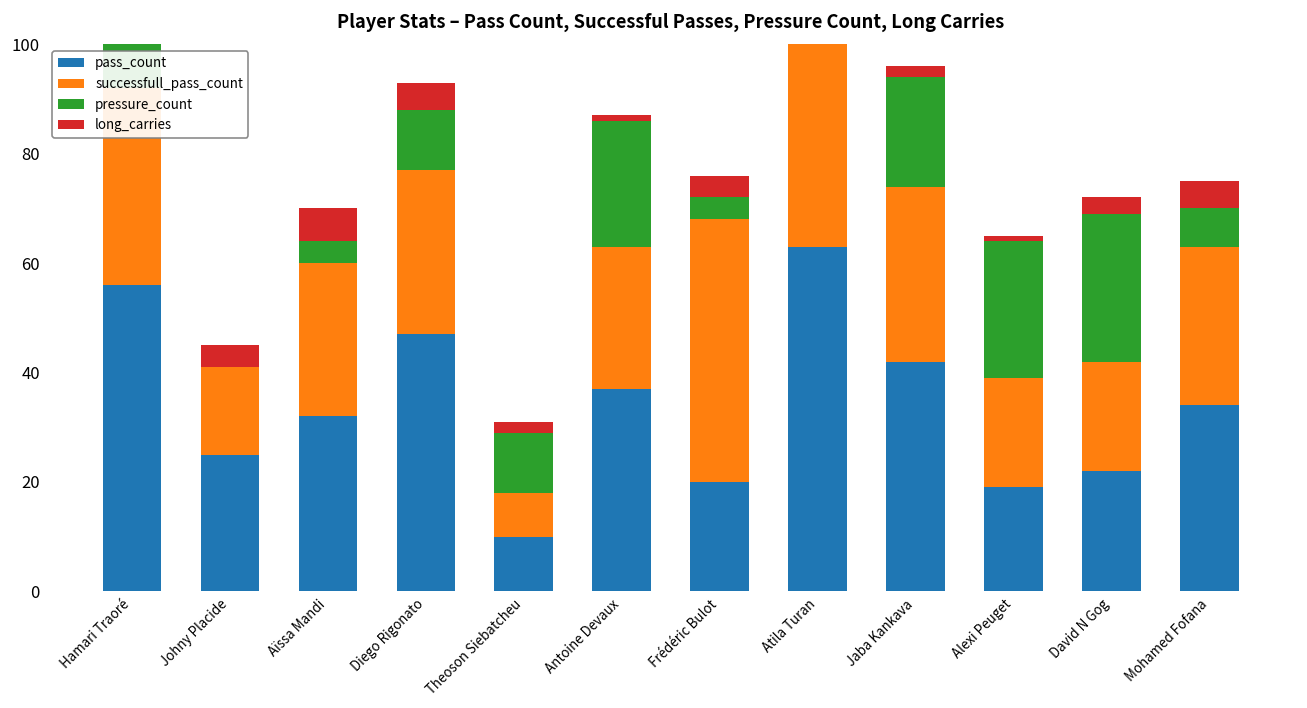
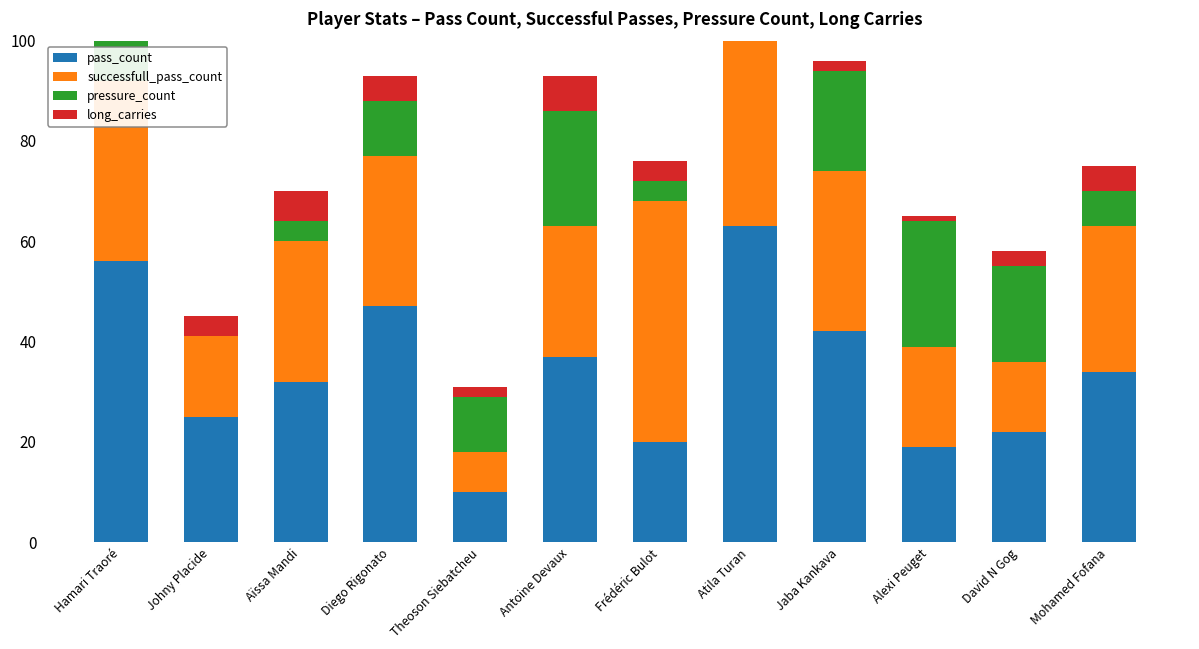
long_carries, Antoine Devaux: 1 -> 7
successfull_pass_count, David N Gog: 20 -> 14
pressure_count, David N Gog: 27 -> 19
